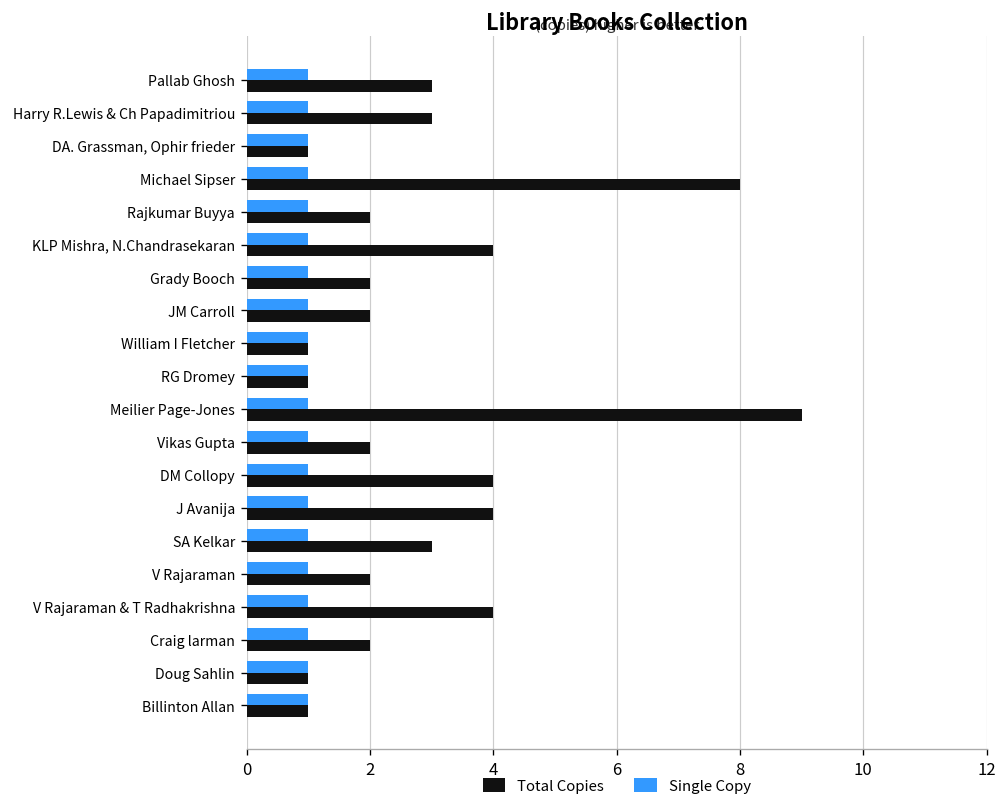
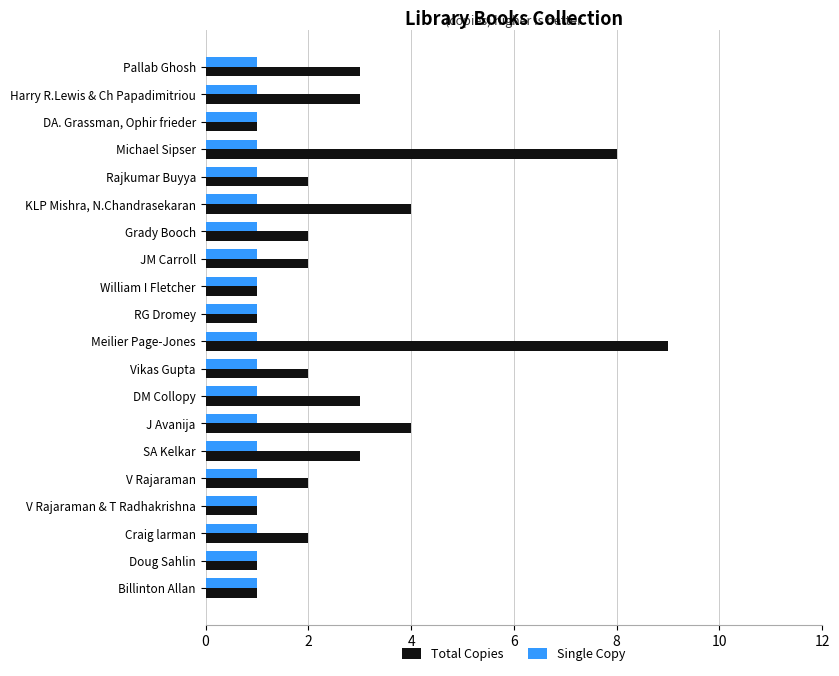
Total Copies, DM Collopy: 4 -> 3
Total Copies, V Rajaraman & T Radhakrishna: 4 -> 1
